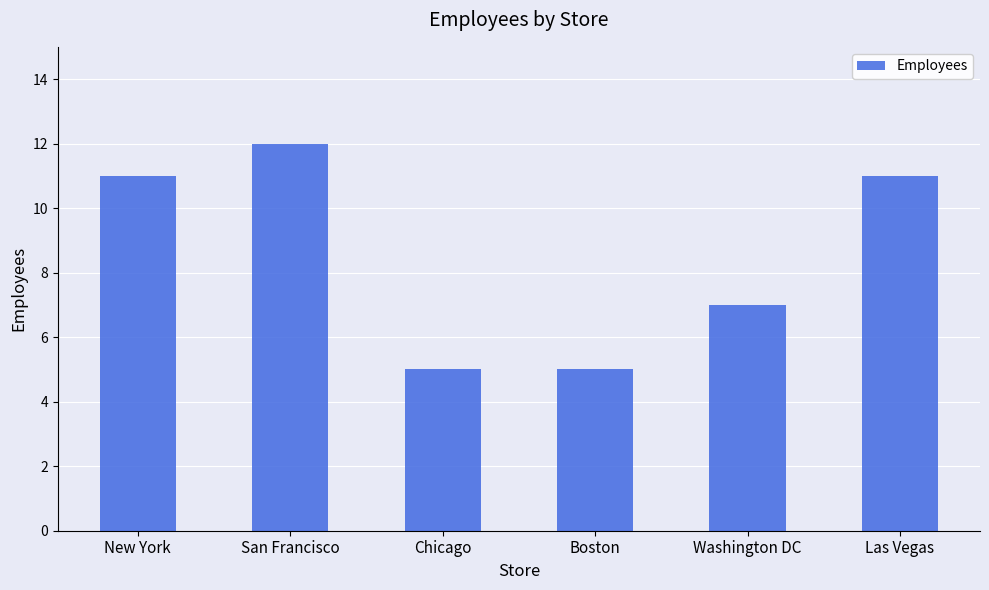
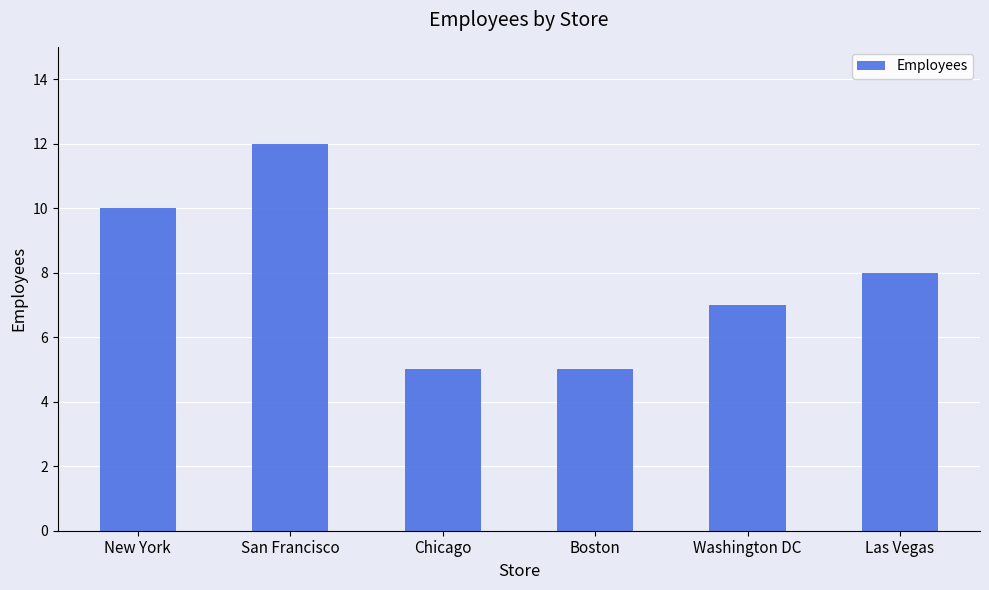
New York: 11 -> 10
Las Vegas: 11 -> 8
